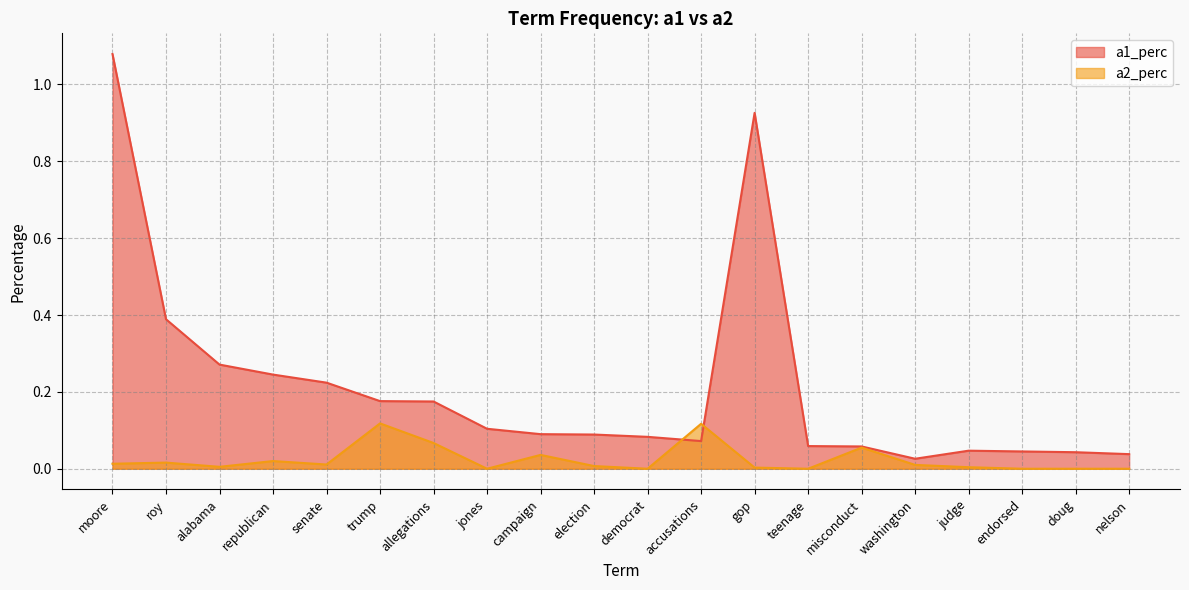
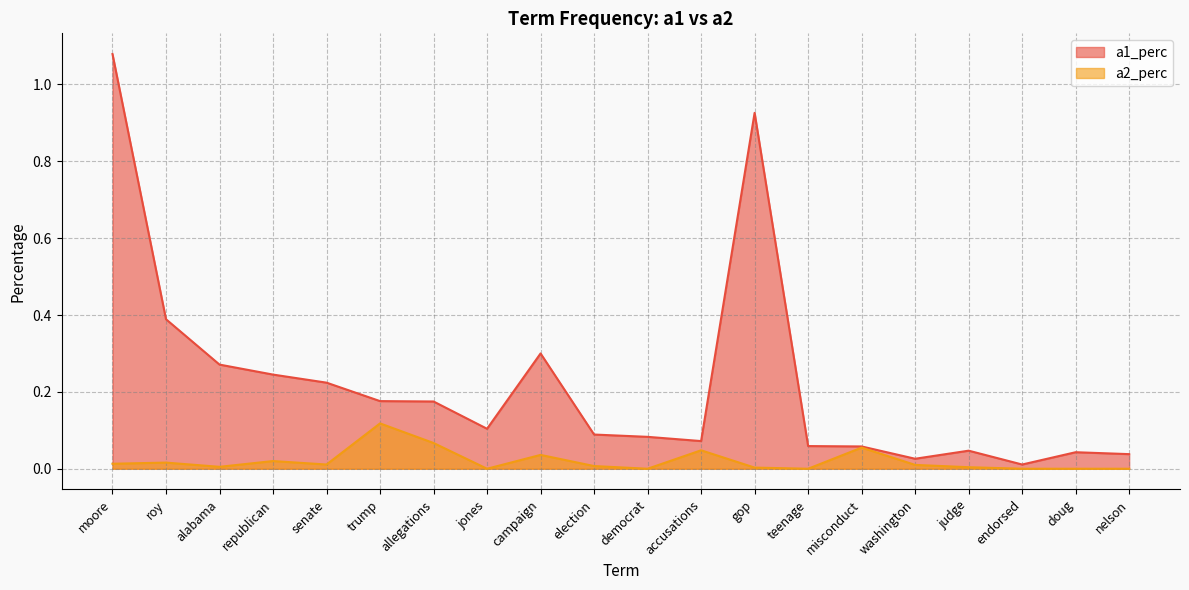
a1_perc, campaign: 0.09 -> 0.30
a2_perc, accusations: 0.12 -> 0.05
a1_perc, endorsed: 0.05 -> 0.01
